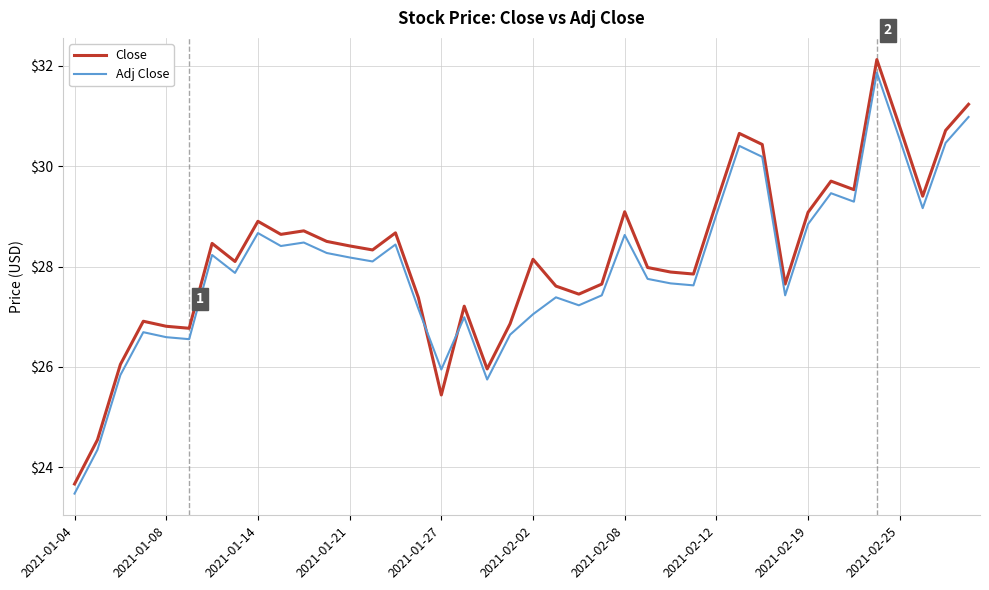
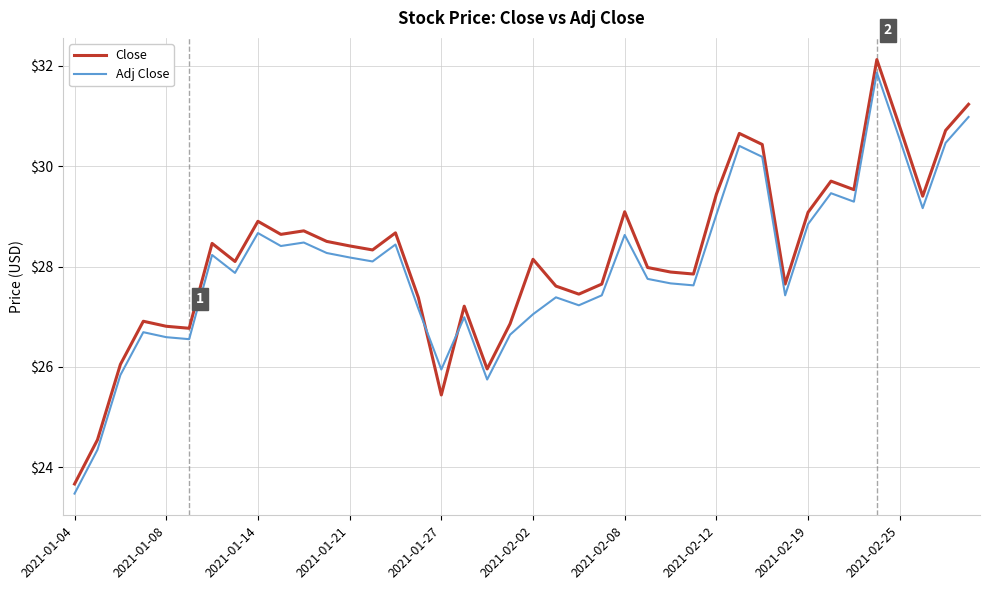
Close, 2021-02-12: $29.3 -> $29.4
